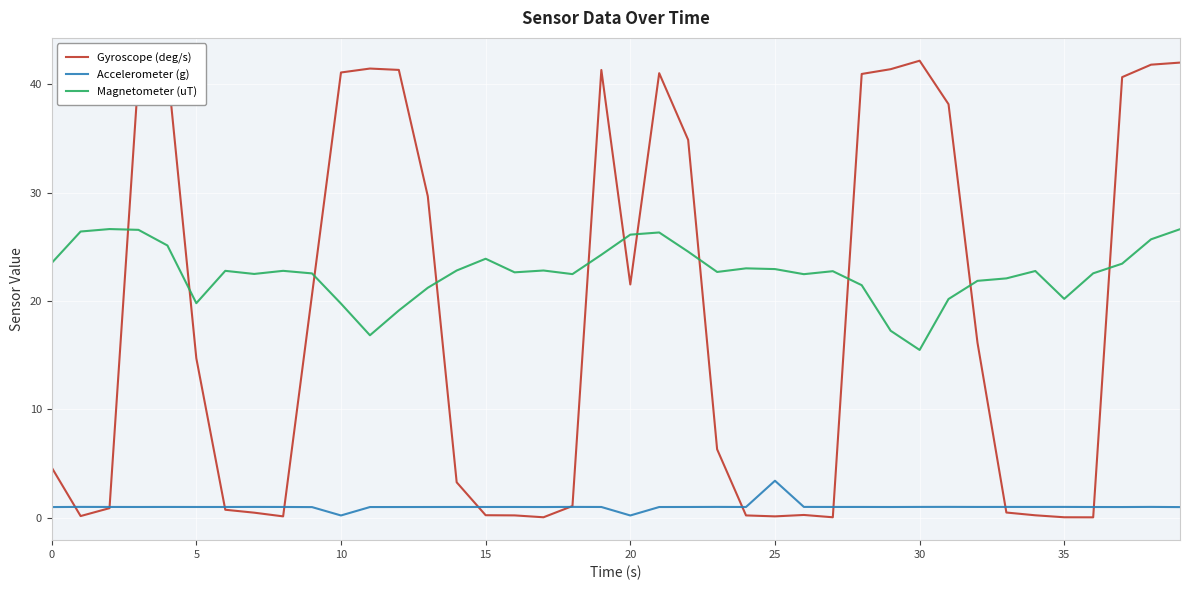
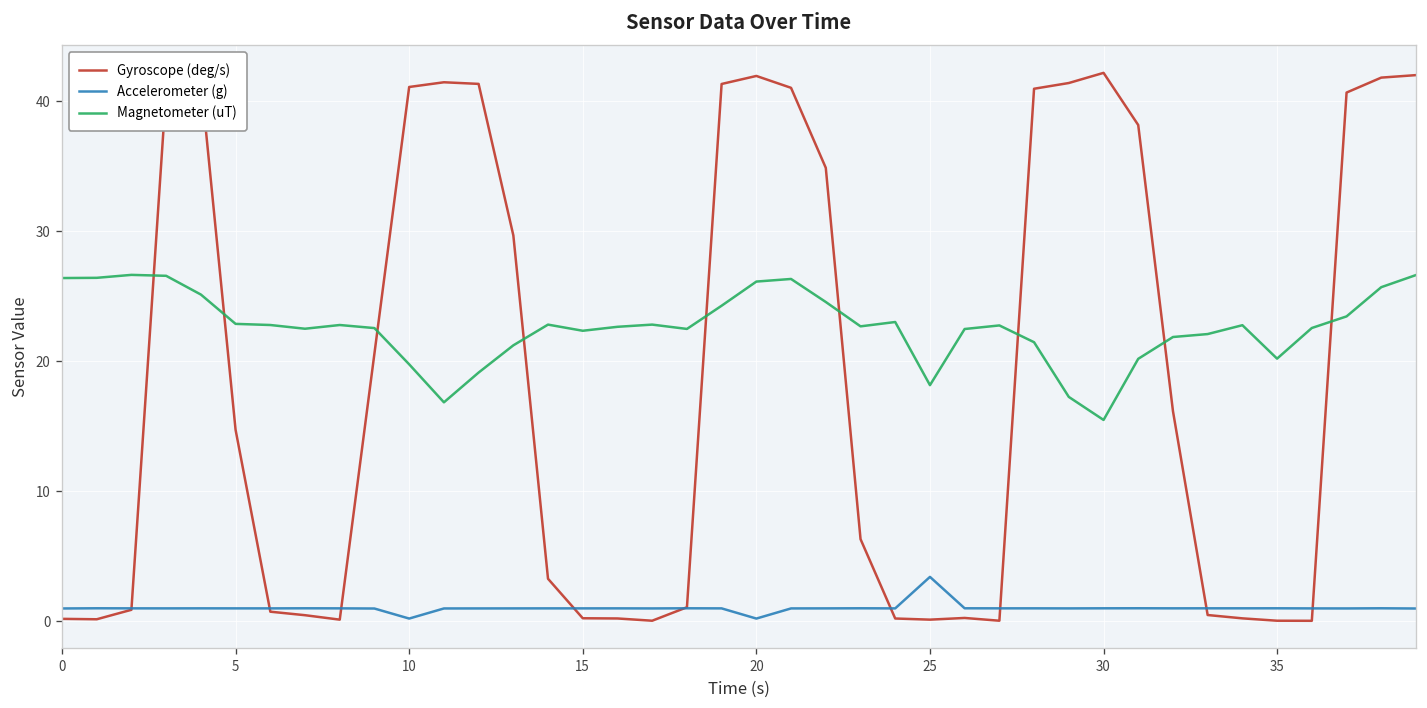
Gyroscope (deg/s), 0: 4.6 -> 0.2
Magnetometer (uT), 0: 23.5 -> 26.4
Magnetometer (uT), 5: 19.8 -> 22.9
Magnetometer (uT), 15: 23.9 -> 22.3
Gyroscope (deg/s), 20: 21.5 -> 41.9
Magnetometer (uT), 25: 22.9 -> 18.2
